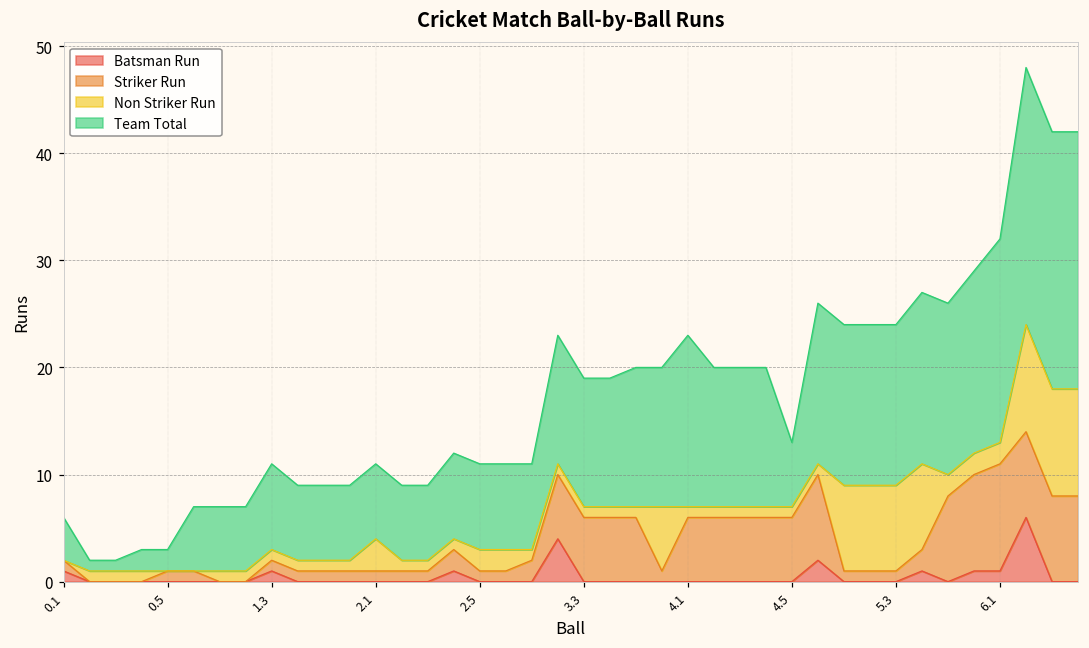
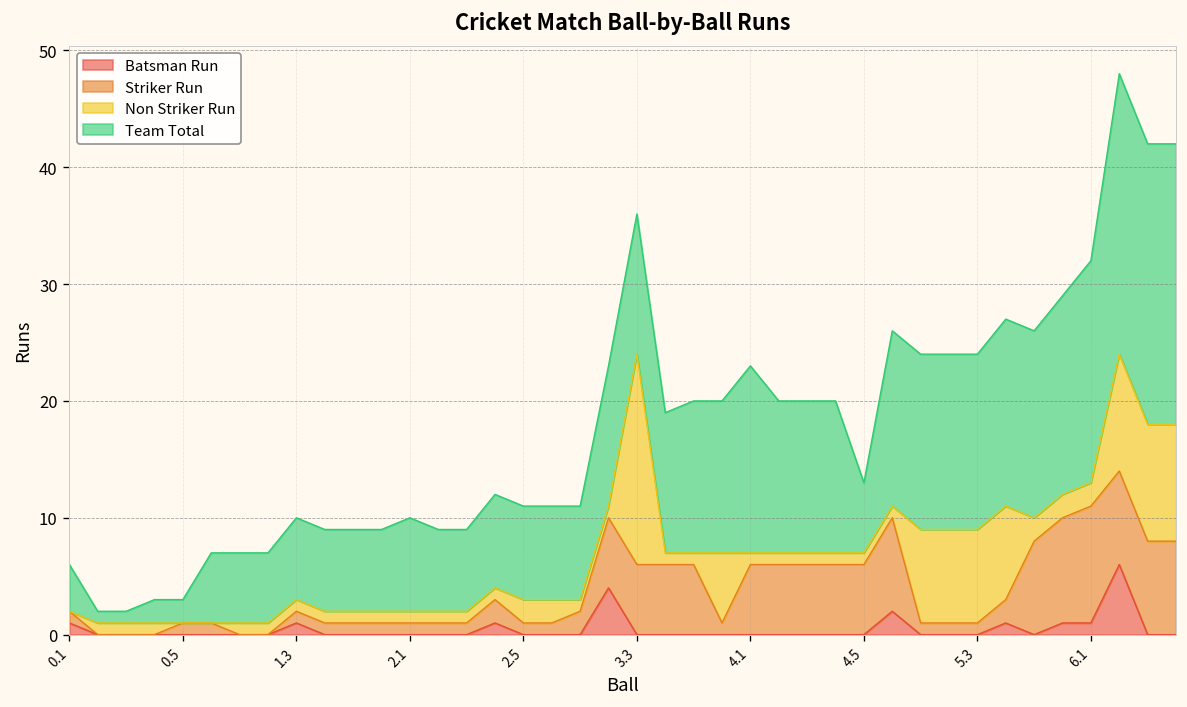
Team Total, 1.3: 8 -> 7
Non Striker Run, 2.1: 3 -> 1
Team Total, 2.1: 7 -> 8
Non Striker Run, 3.3: 1 -> 18
